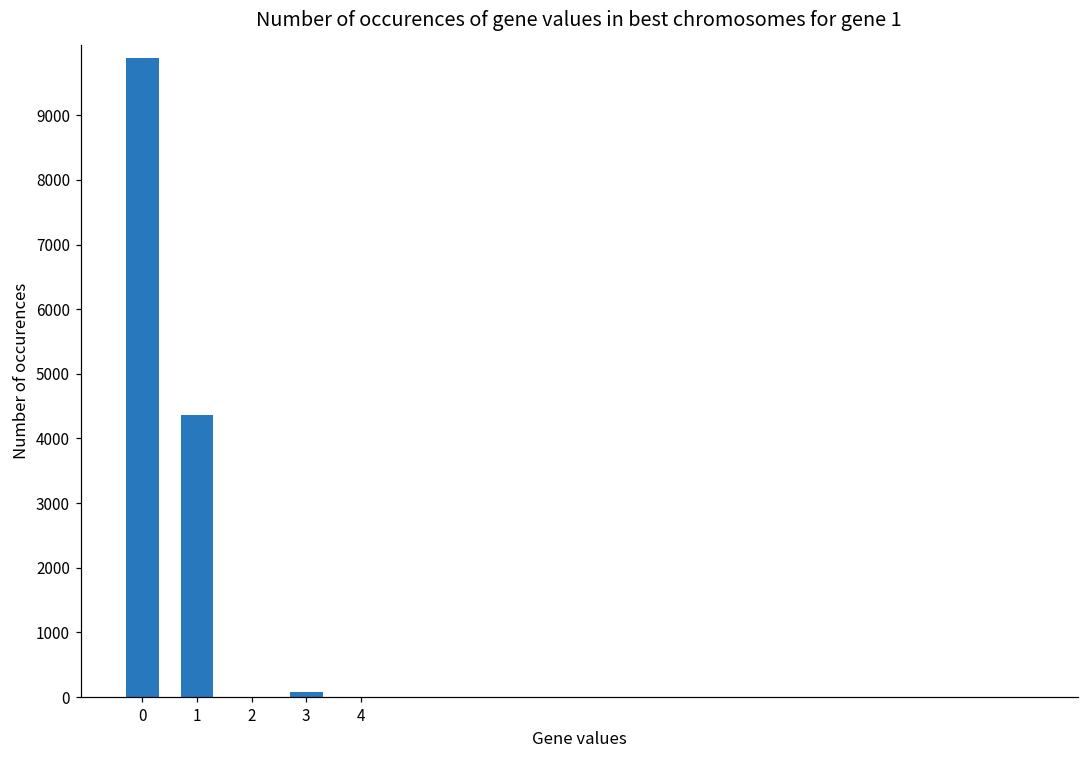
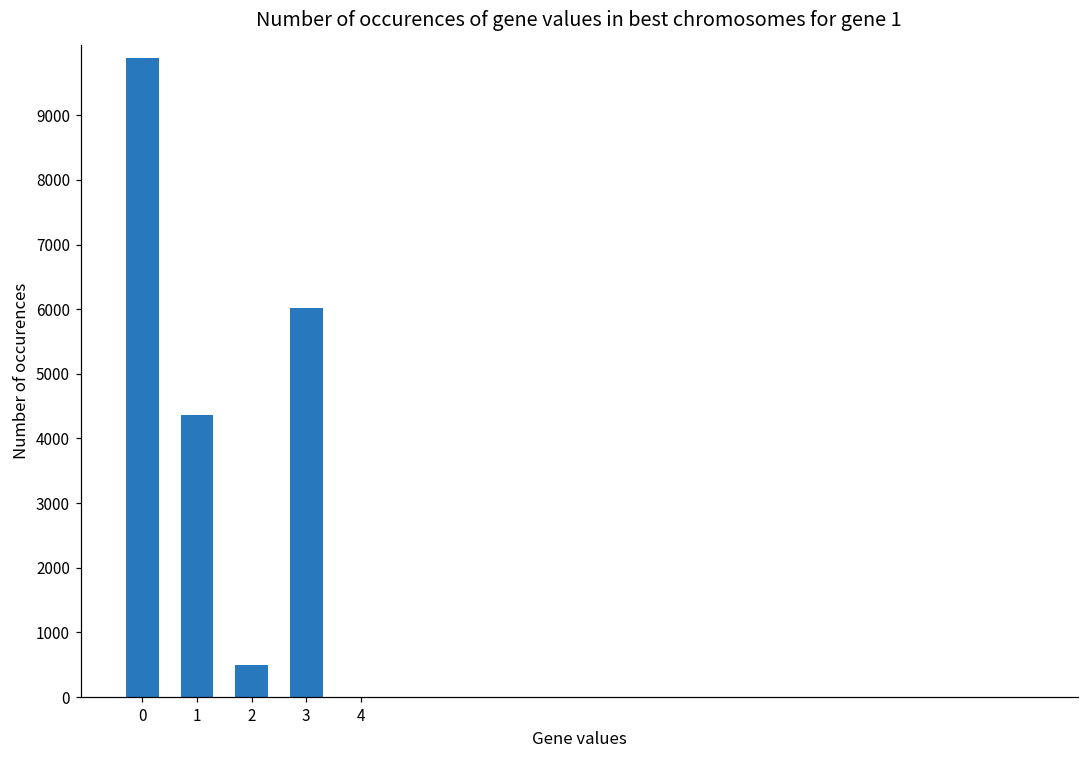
2: 0 -> 500
3: 100 -> 6000
